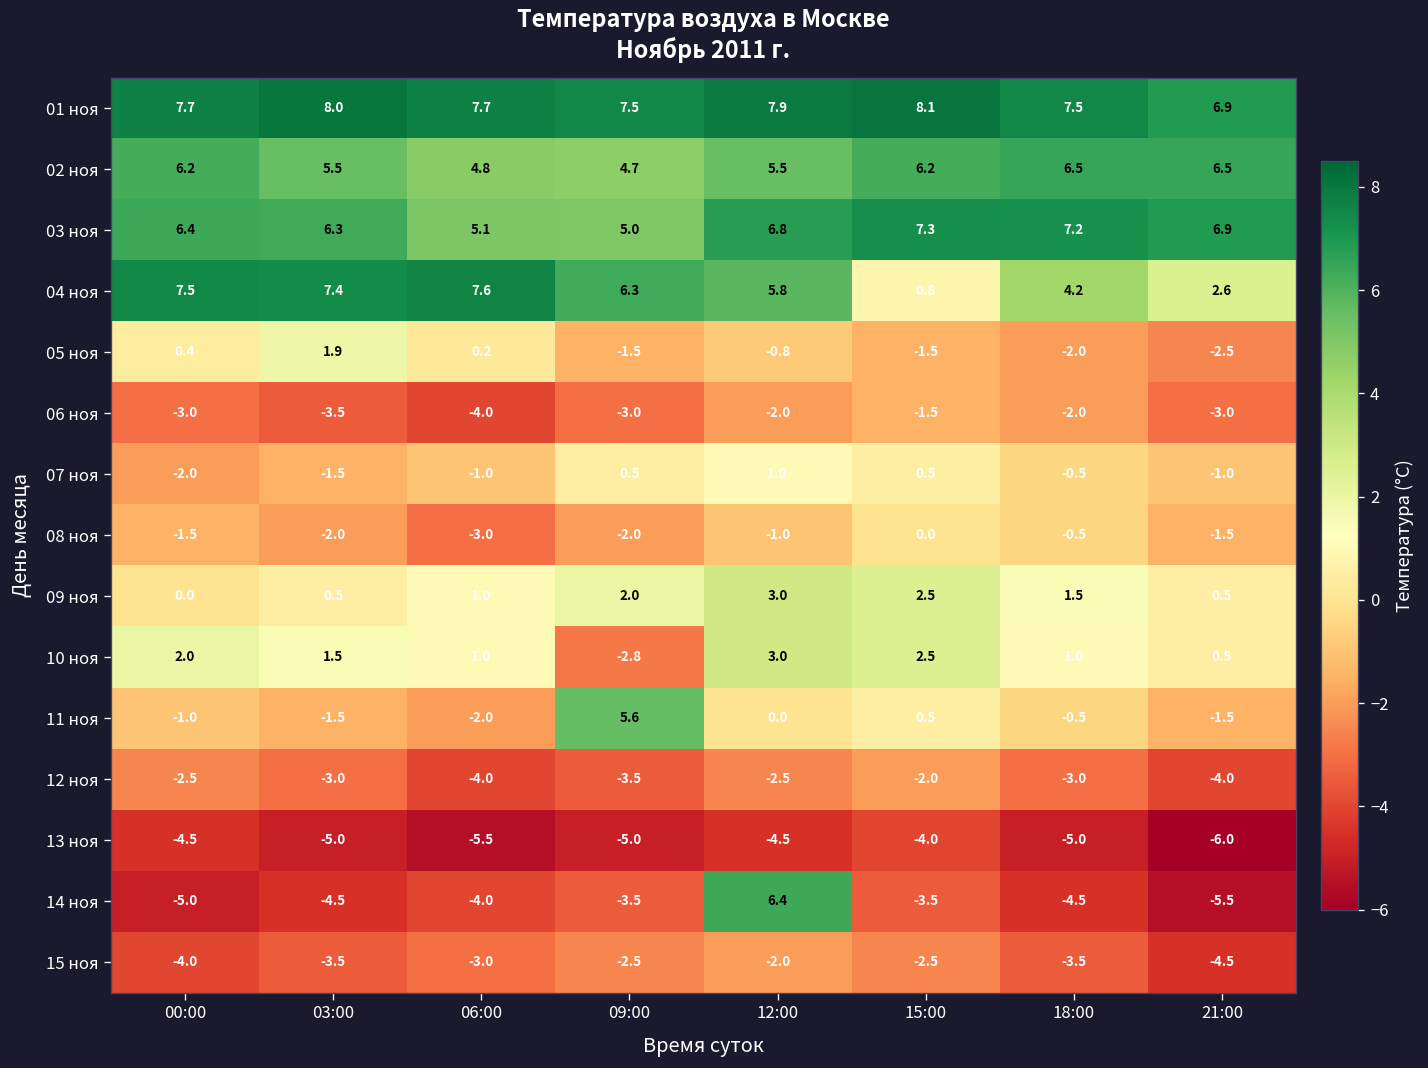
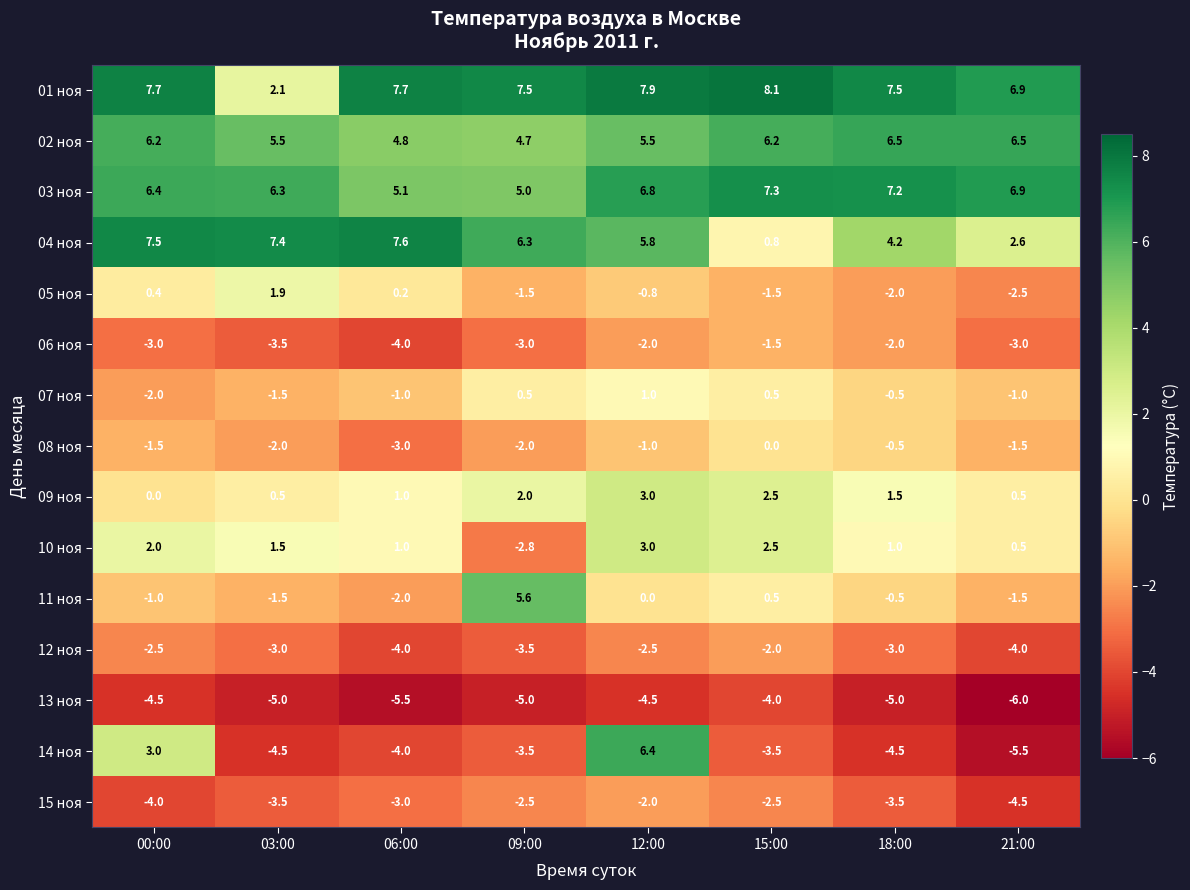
01 ноя, 03:00: 8.0 -> 2.1
14 ноя, 00:00: -5.0 -> 3.0
